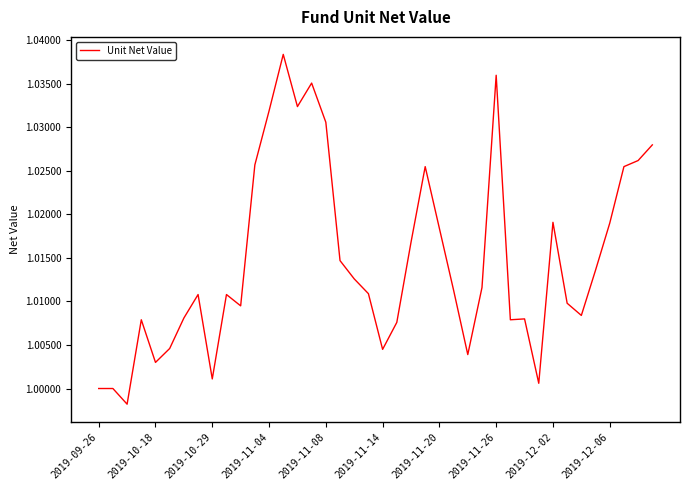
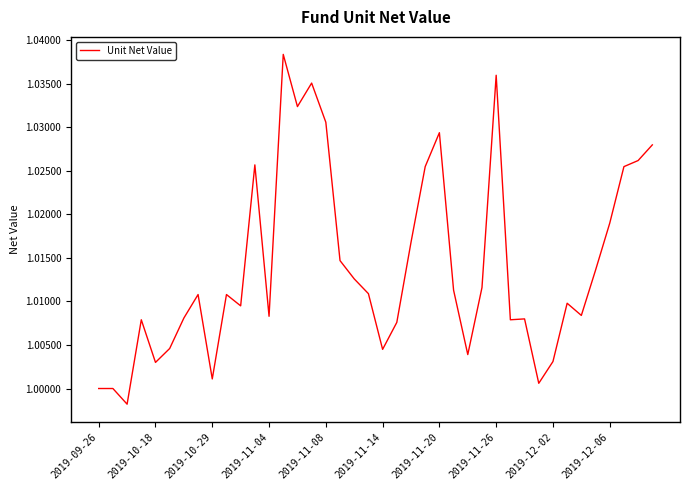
2019-11-04: 1.032 -> 1.008
2019-11-20: 1.018 -> 1.029
2019-12-02: 1.019 -> 1.003
